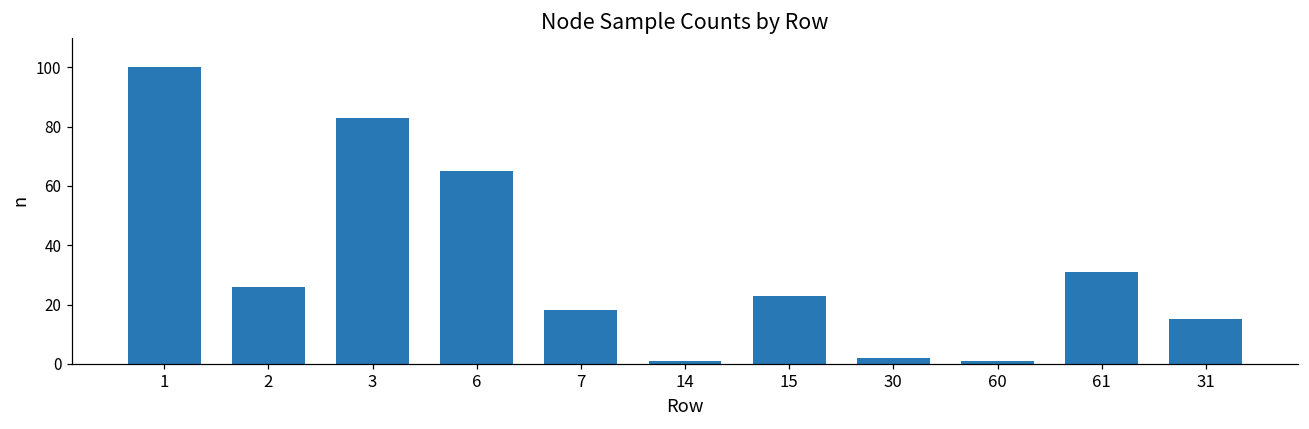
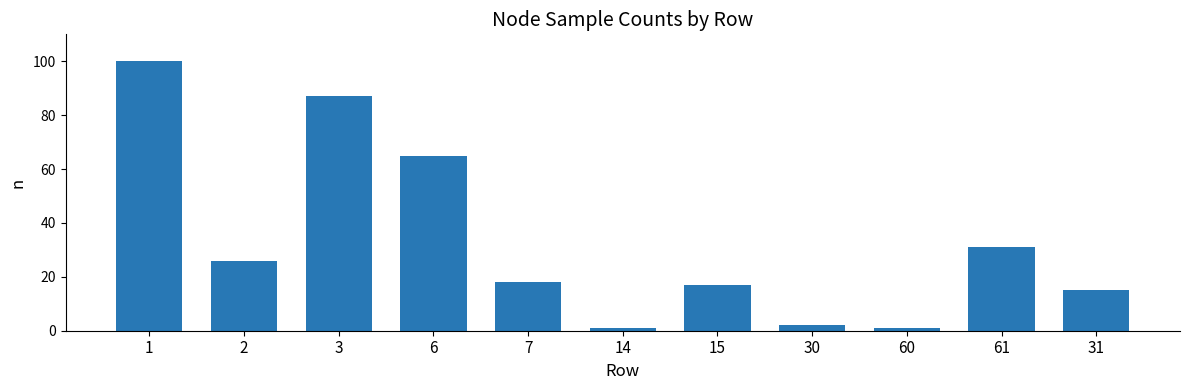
3: 83 -> 87
15: 23 -> 17
